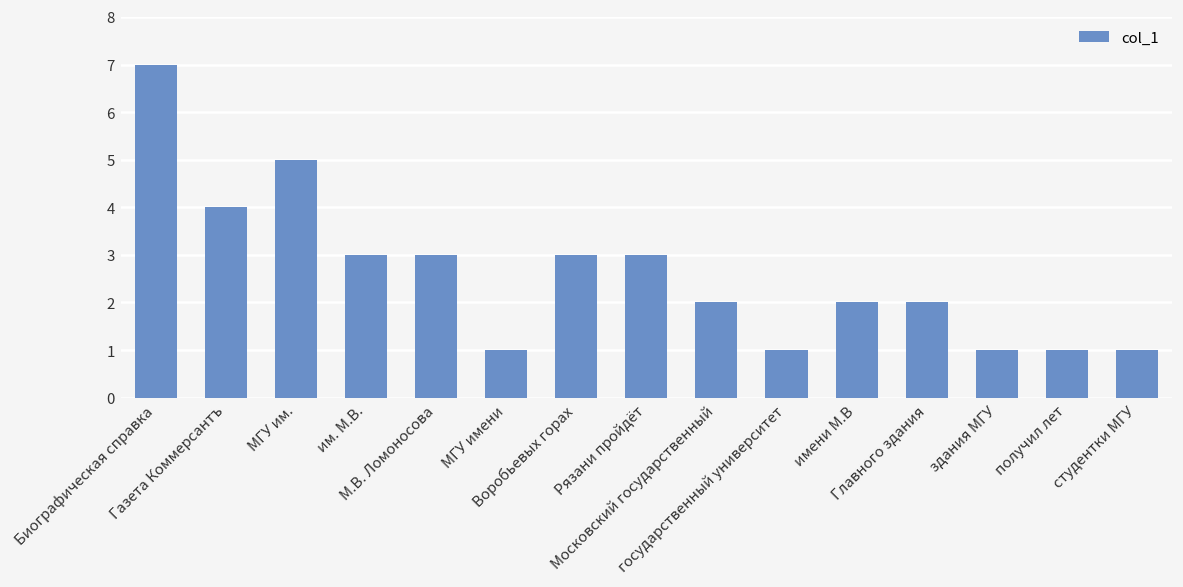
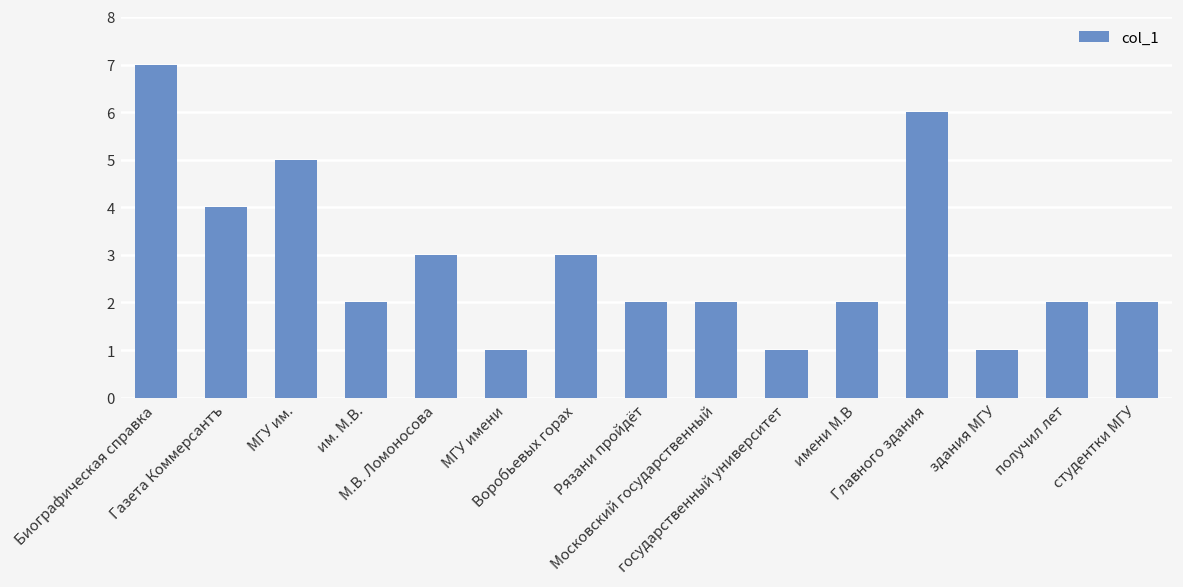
им. М.В.: 3 -> 2
Рязани пройдёт: 3 -> 2
Главного здания: 2 -> 6
получил лет: 1 -> 2
студентки МГУ: 1 -> 2
